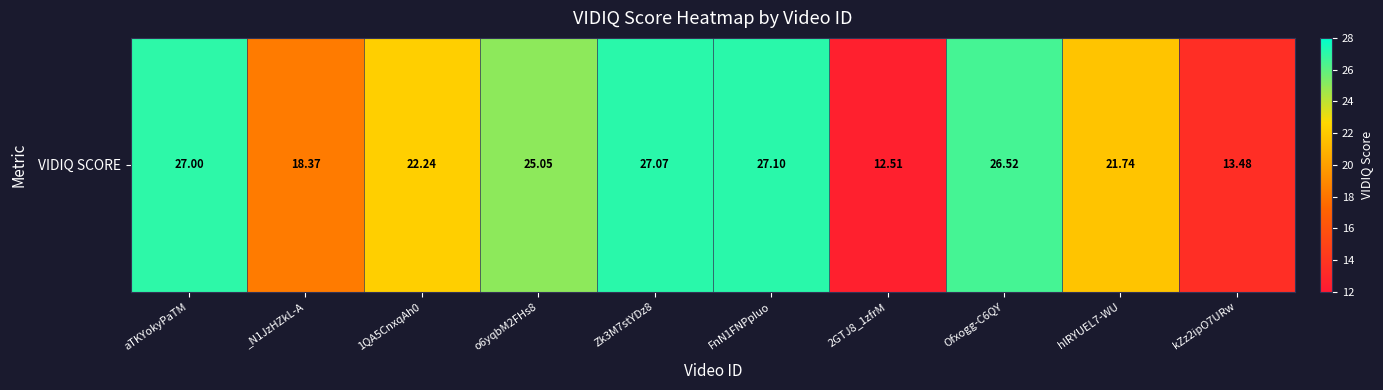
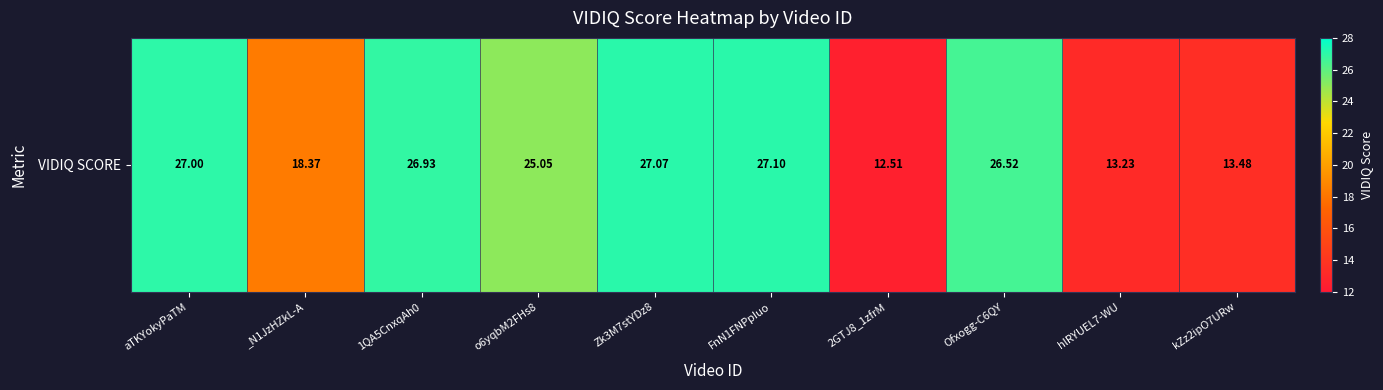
VIDIQ SCORE, 1QA5CnxqAh0: 22.24 -> 26.93
VIDIQ SCORE, hlRYUEL7-WU: 21.74 -> 13.23
